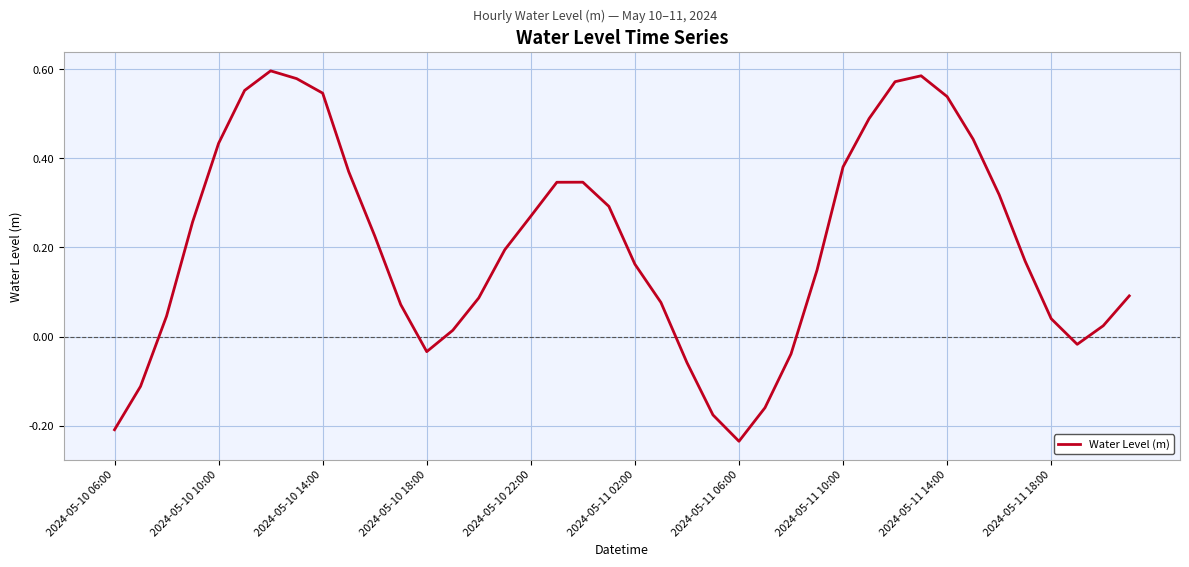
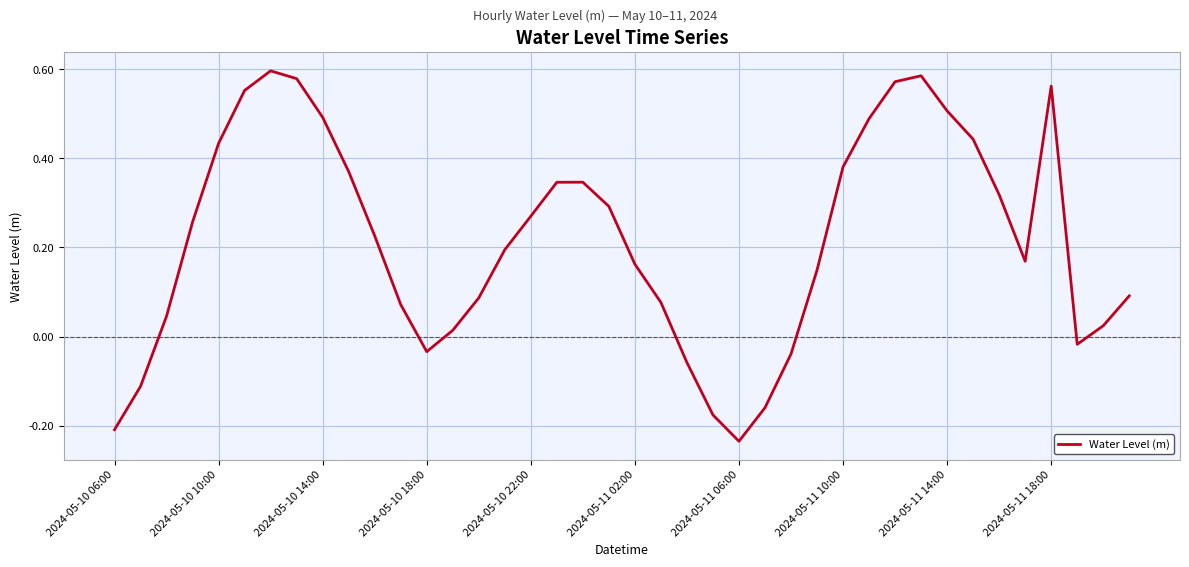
2024-05-10 14:00: 0.55 -> 0.49
2024-05-11 14:00: 0.54 -> 0.51
2024-05-11 18:00: 0.04 -> 0.56
